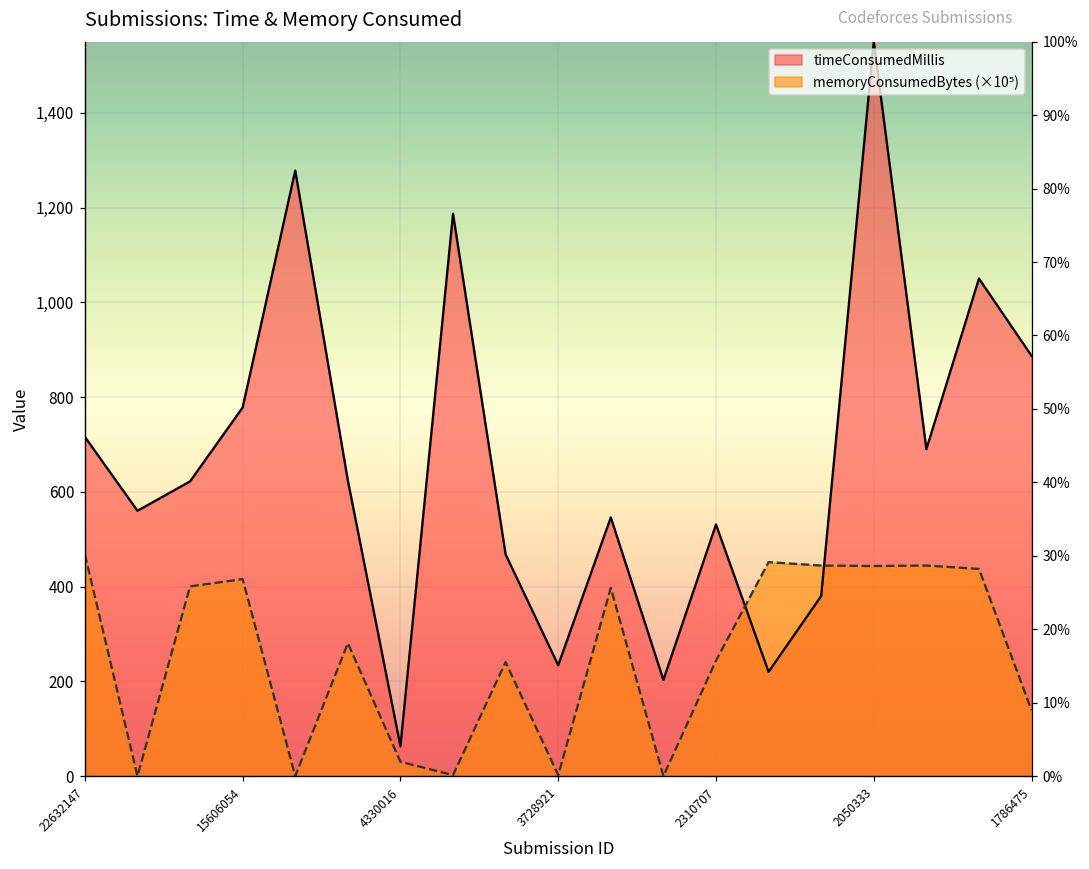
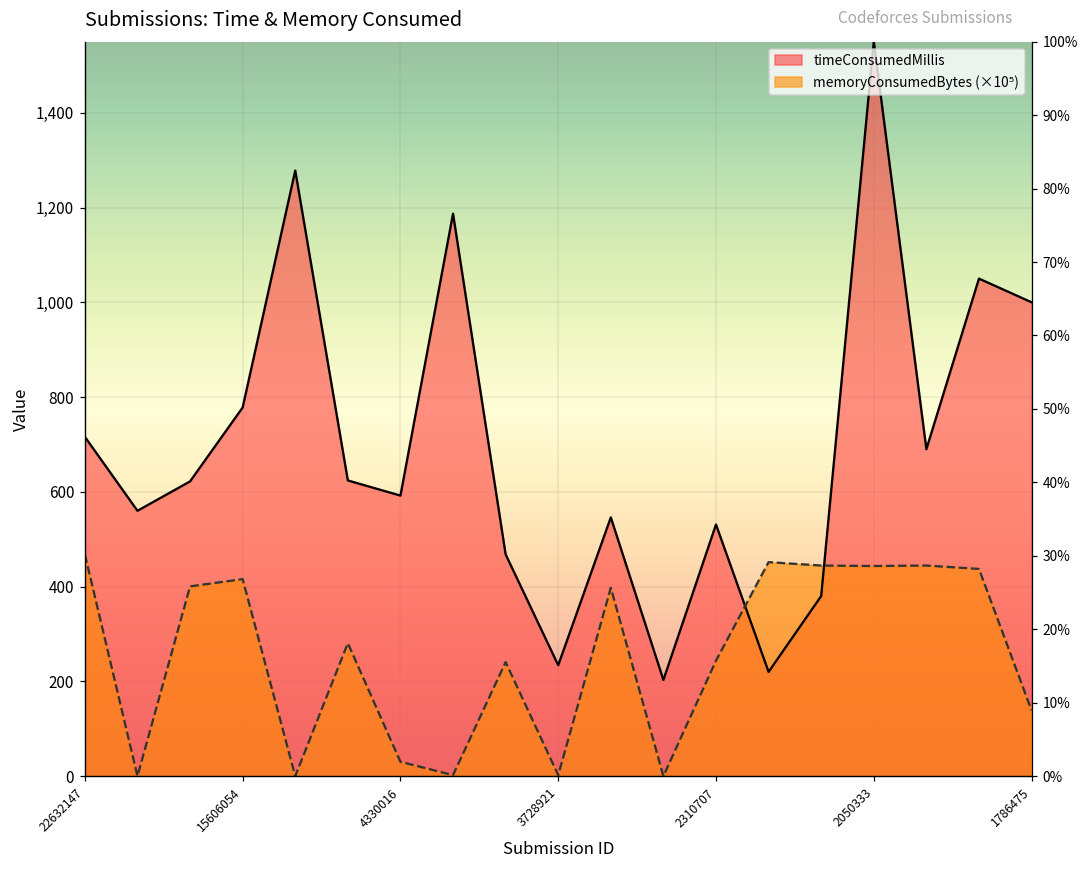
timeConsumedMillis, 4330016: 60 -> 590
timeConsumedMillis, 1786475: 890 -> 1,000
